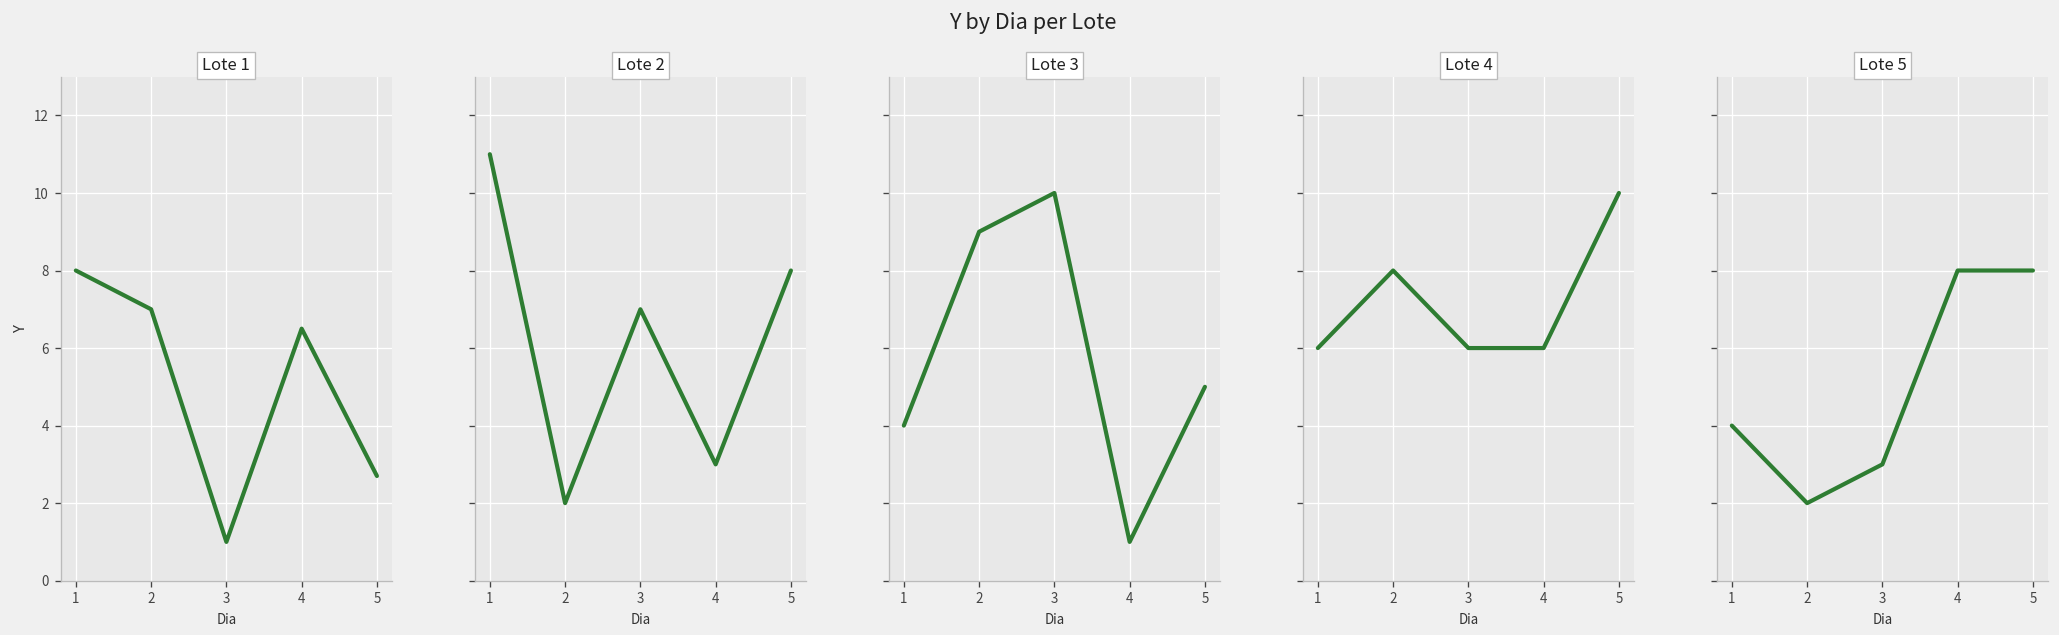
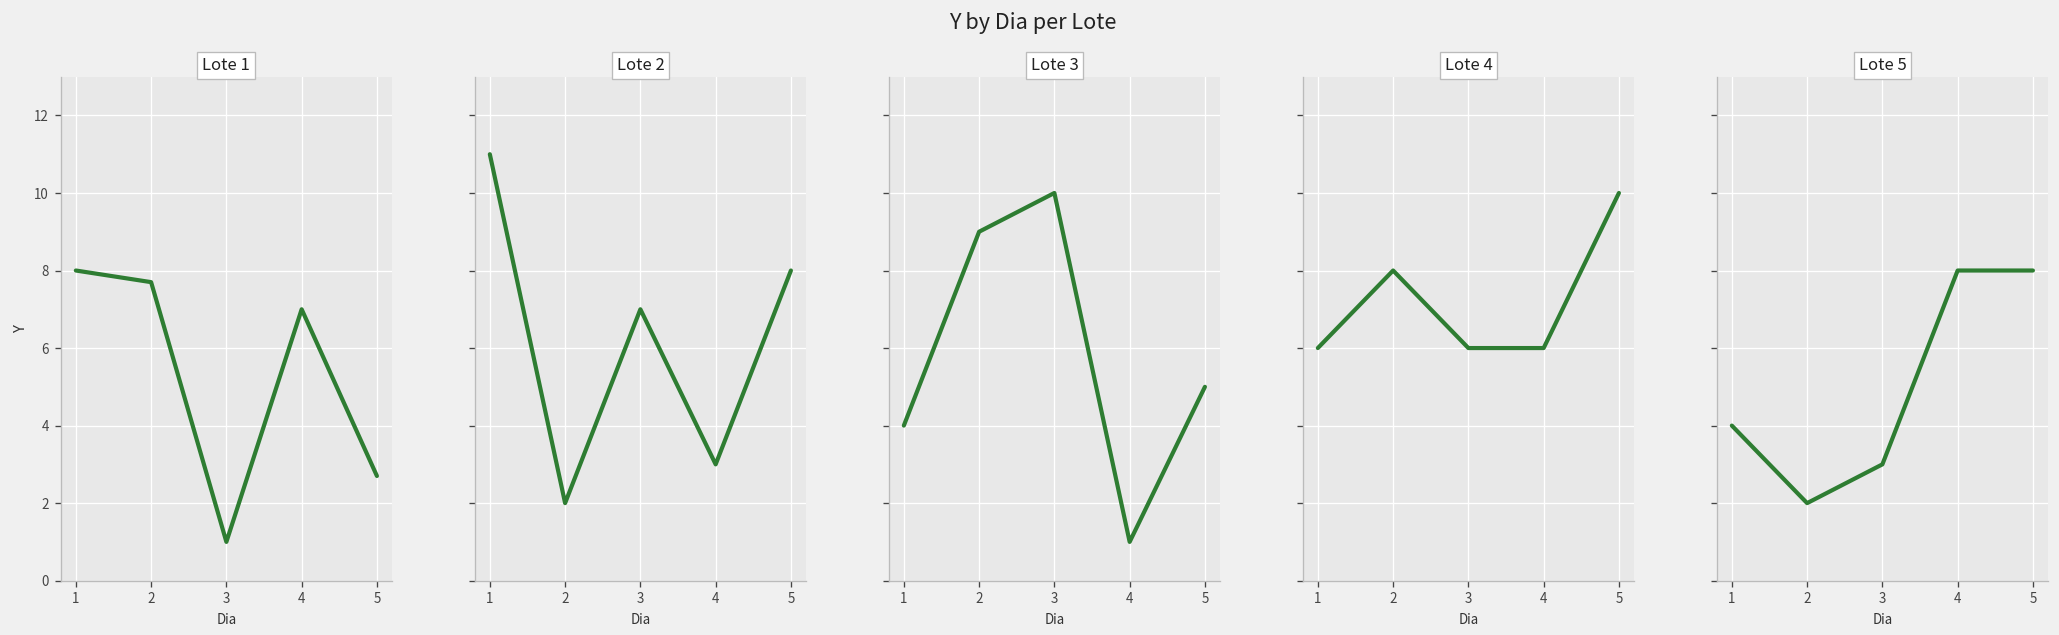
Lote 1, 2: 7.0 -> 7.7
Lote 1, 4: 6.5 -> 7.0
